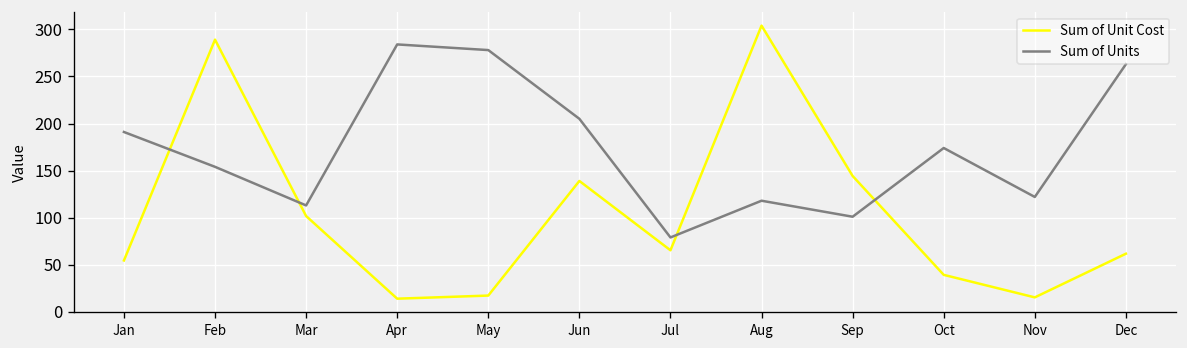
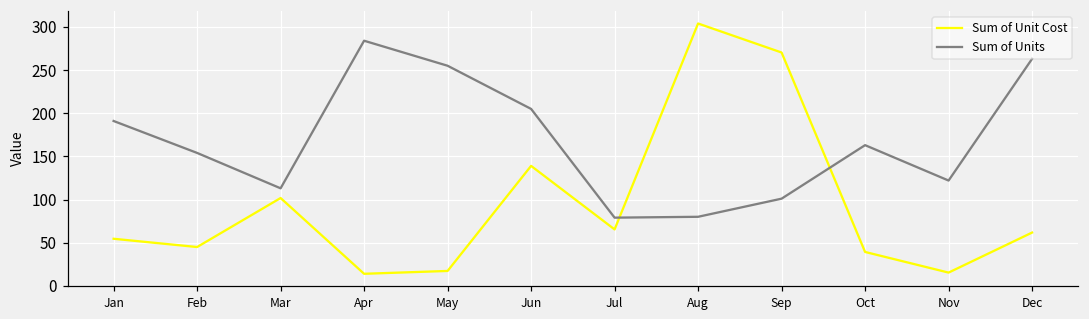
Sum of Unit Cost, Feb: 290 -> 40
Sum of Units, May: 280 -> 260
Sum of Units, Aug: 120 -> 80
Sum of Unit Cost, Sep: 140 -> 270
Sum of Units, Oct: 170 -> 160
